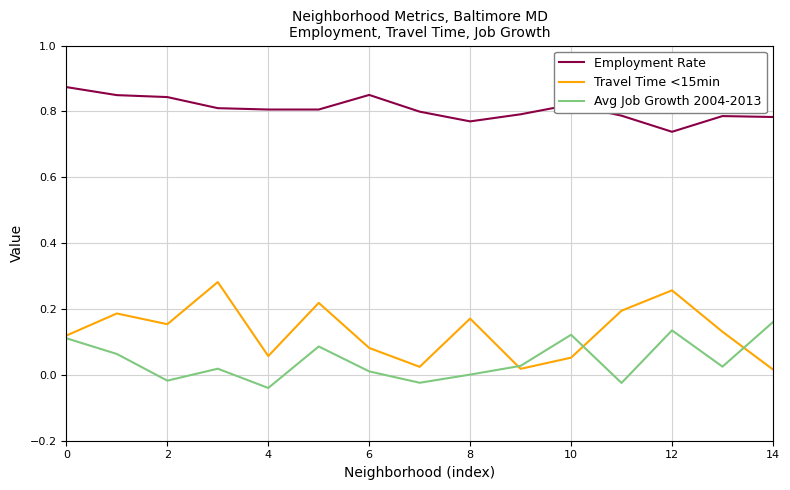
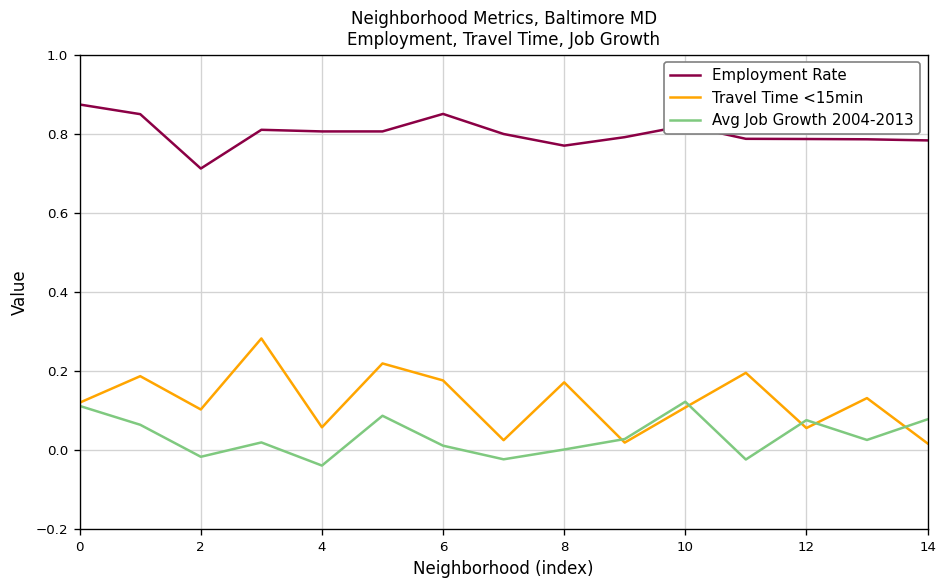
Employment Rate, 2: 0.84 -> 0.71
Travel Time <15min, 2: 0.15 -> 0.10
Travel Time <15min, 6: 0.08 -> 0.18
Travel Time <15min, 10: 0.05 -> 0.11
Employment Rate, 12: 0.74 -> 0.79
Travel Time <15min, 12: 0.26 -> 0.06
Avg Job Growth 2004-2013, 12: 0.14 -> 0.08
Avg Job Growth 2004-2013, 14: 0.16 -> 0.08
